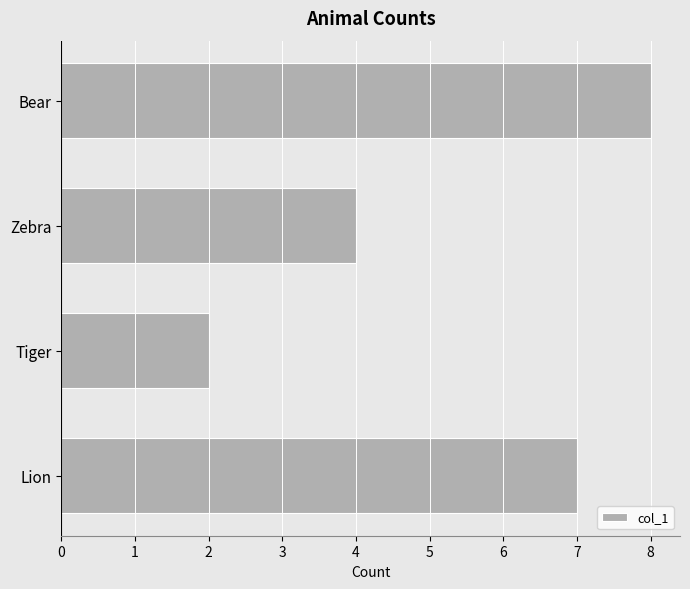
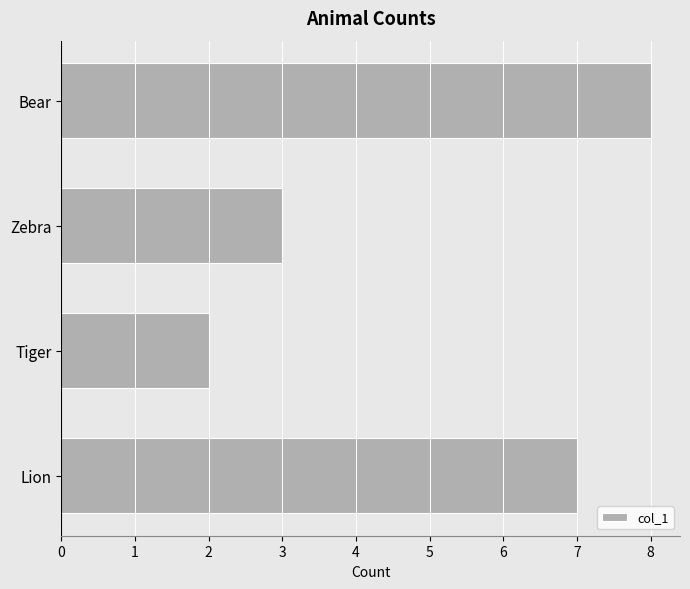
Zebra: 4 -> 3
